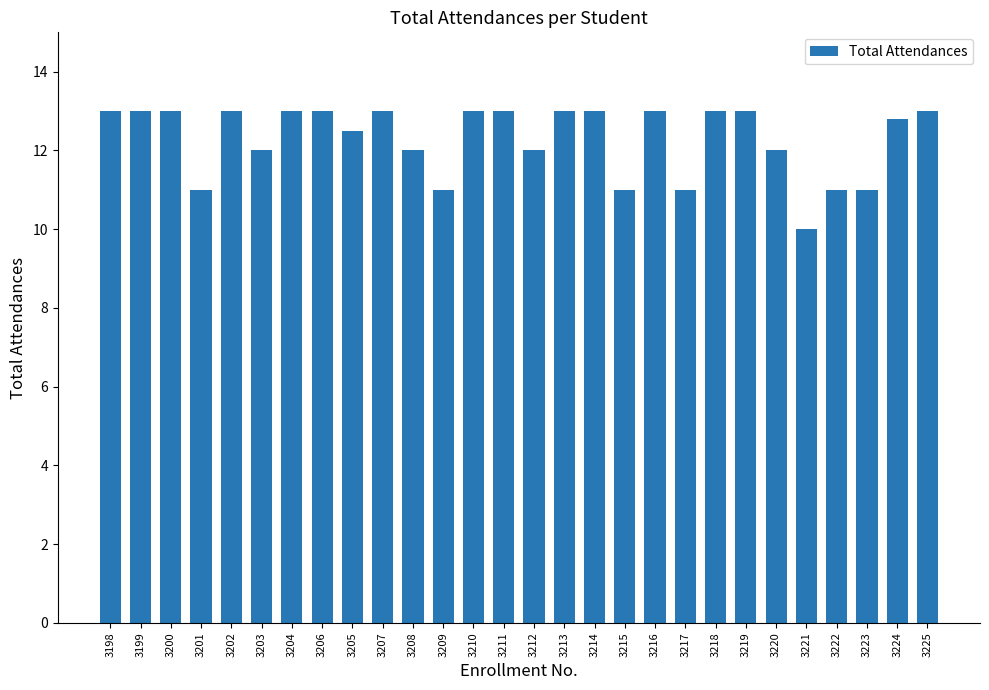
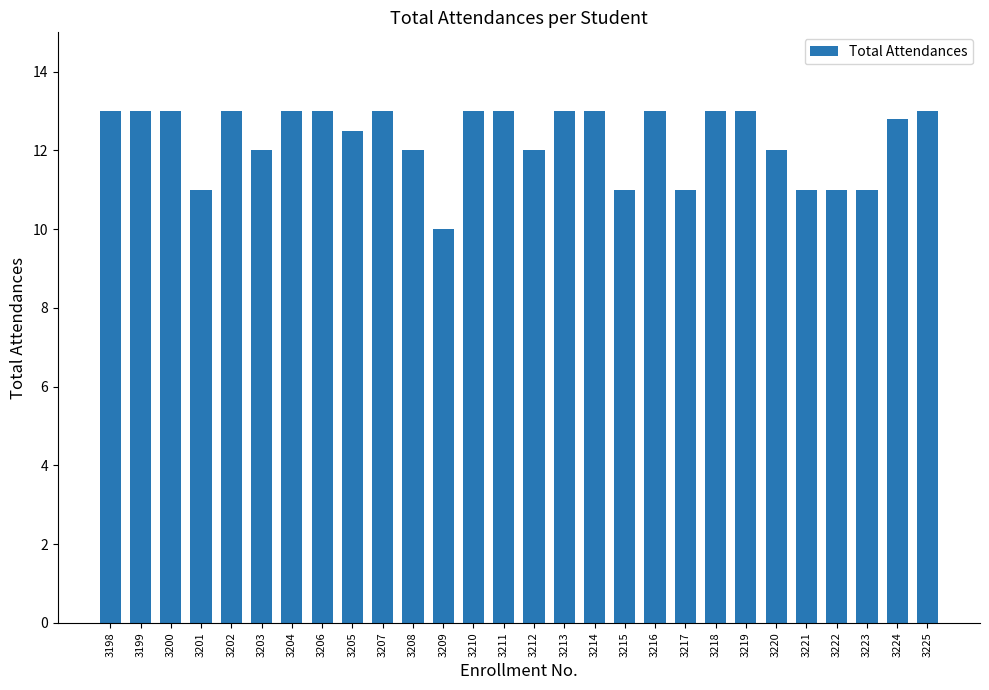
3209: 11 -> 10
3221: 10 -> 11
